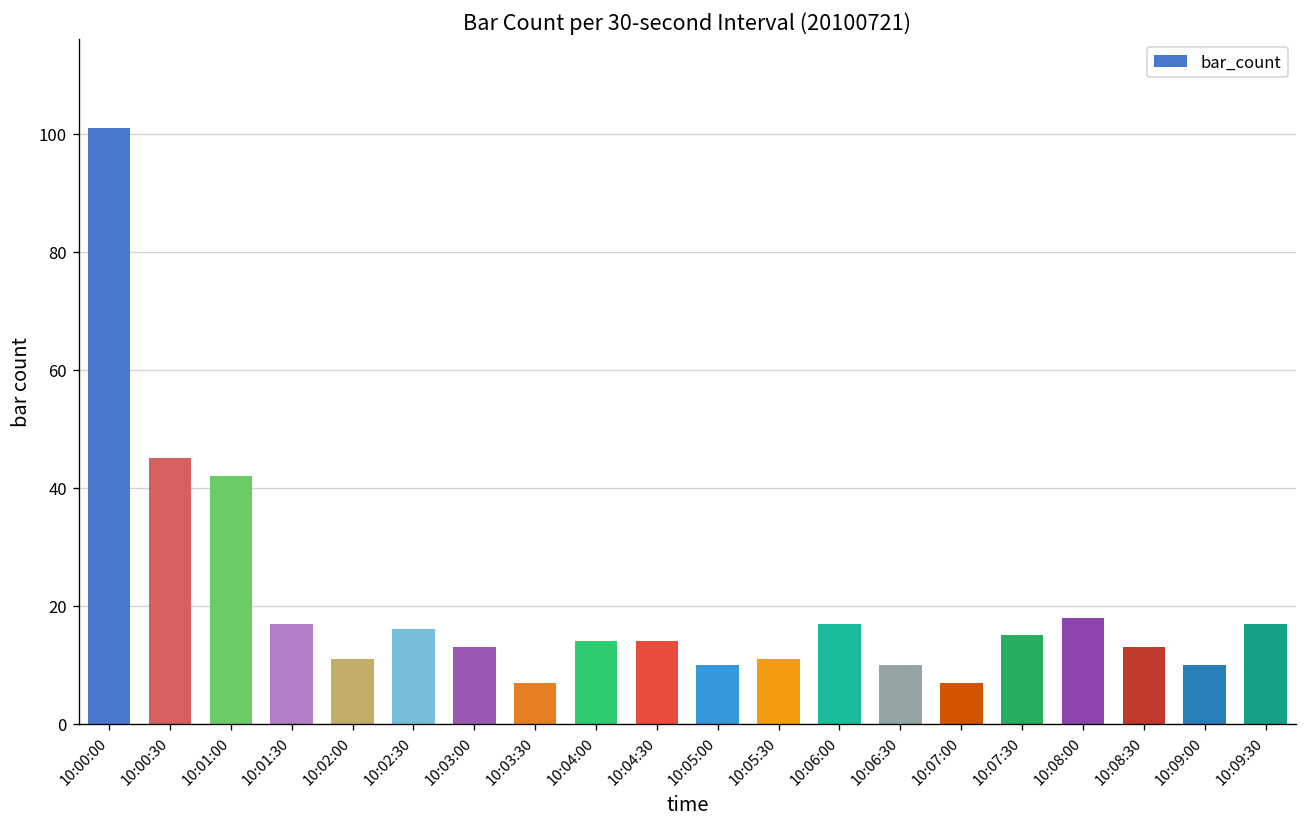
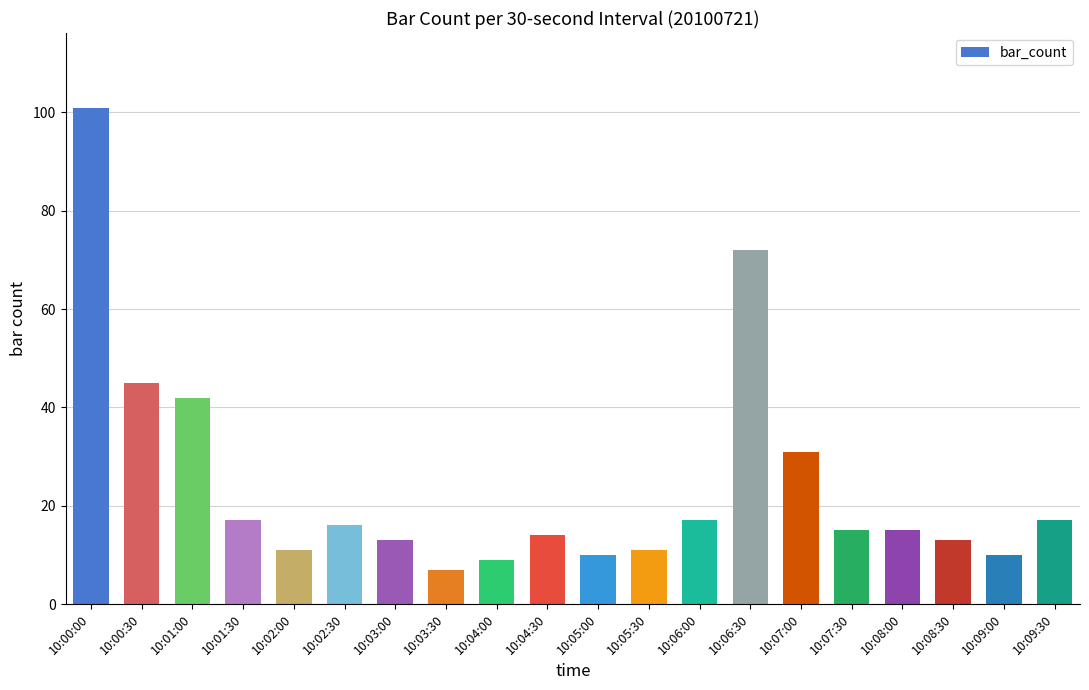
10:04:00: 14 -> 9
10:06:30: 10 -> 72
10:07:00: 7 -> 31
10:08:00: 18 -> 15
